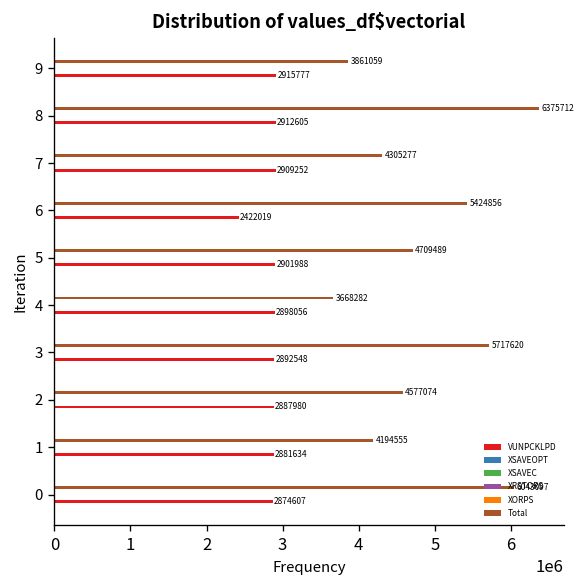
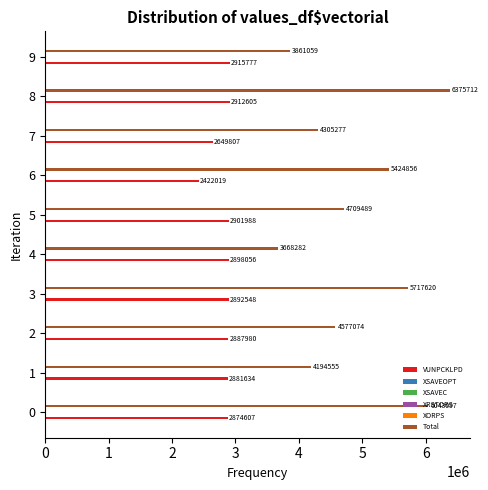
VUNPCKLPD, 7: 2909252 -> 2649807
